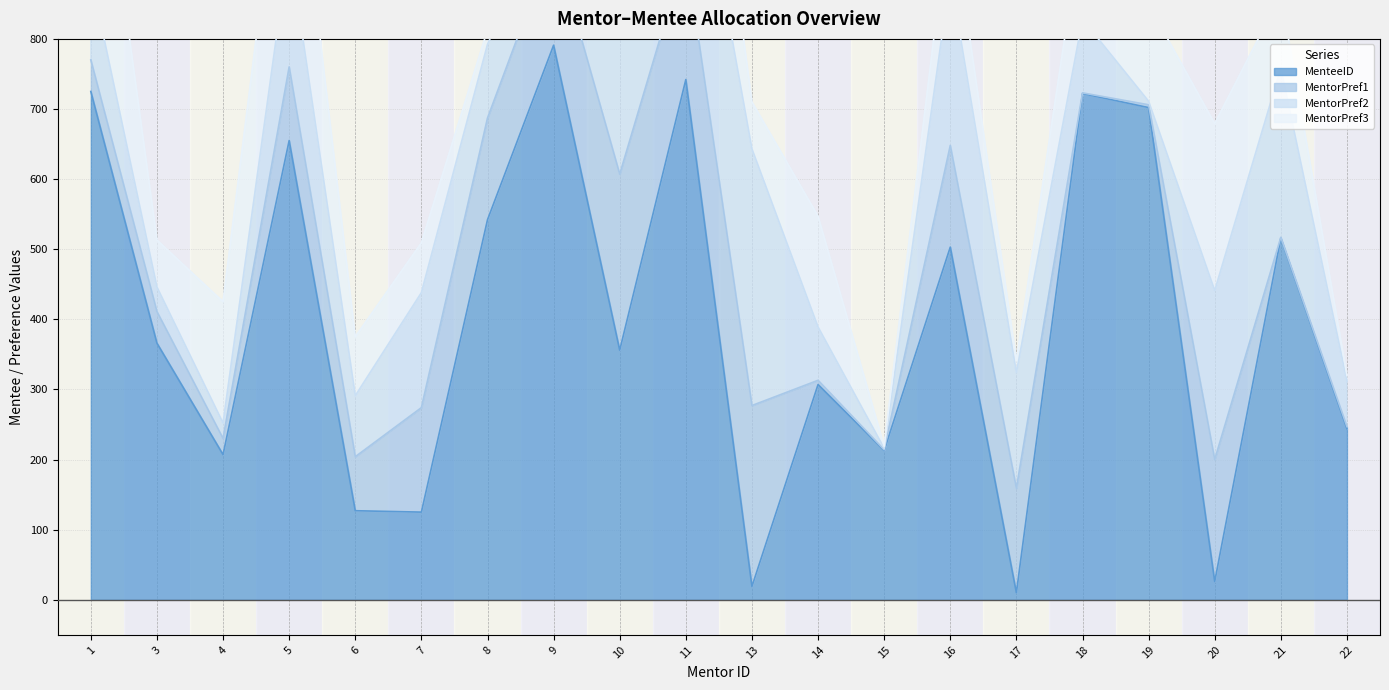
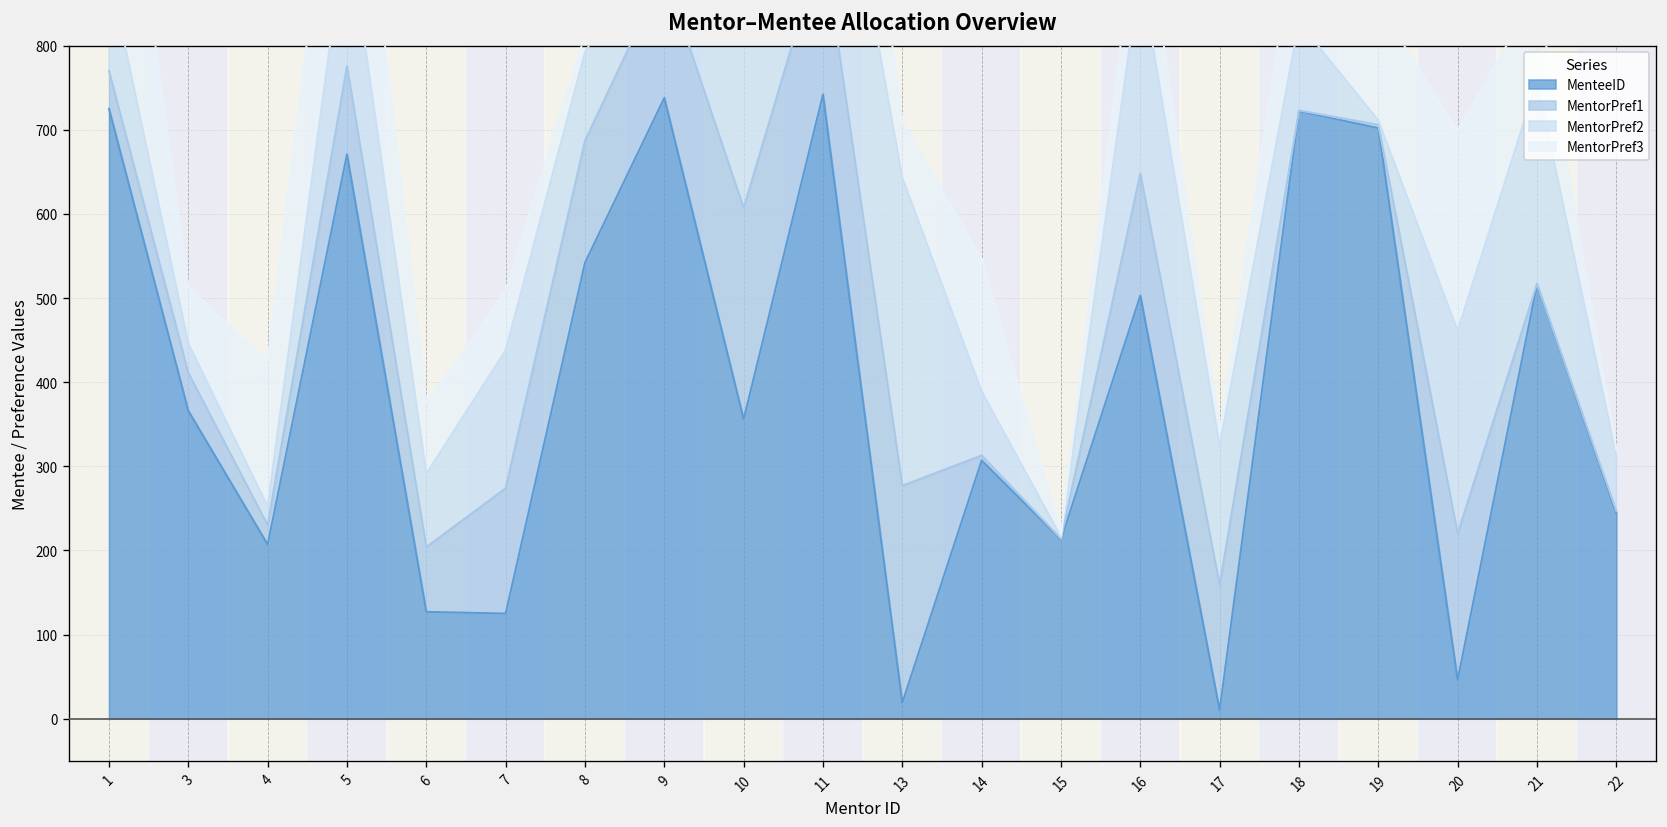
MenteeID, 5: 660 -> 670
MenteeID, 9: 790 -> 740
MenteeID, 20: 30 -> 50
